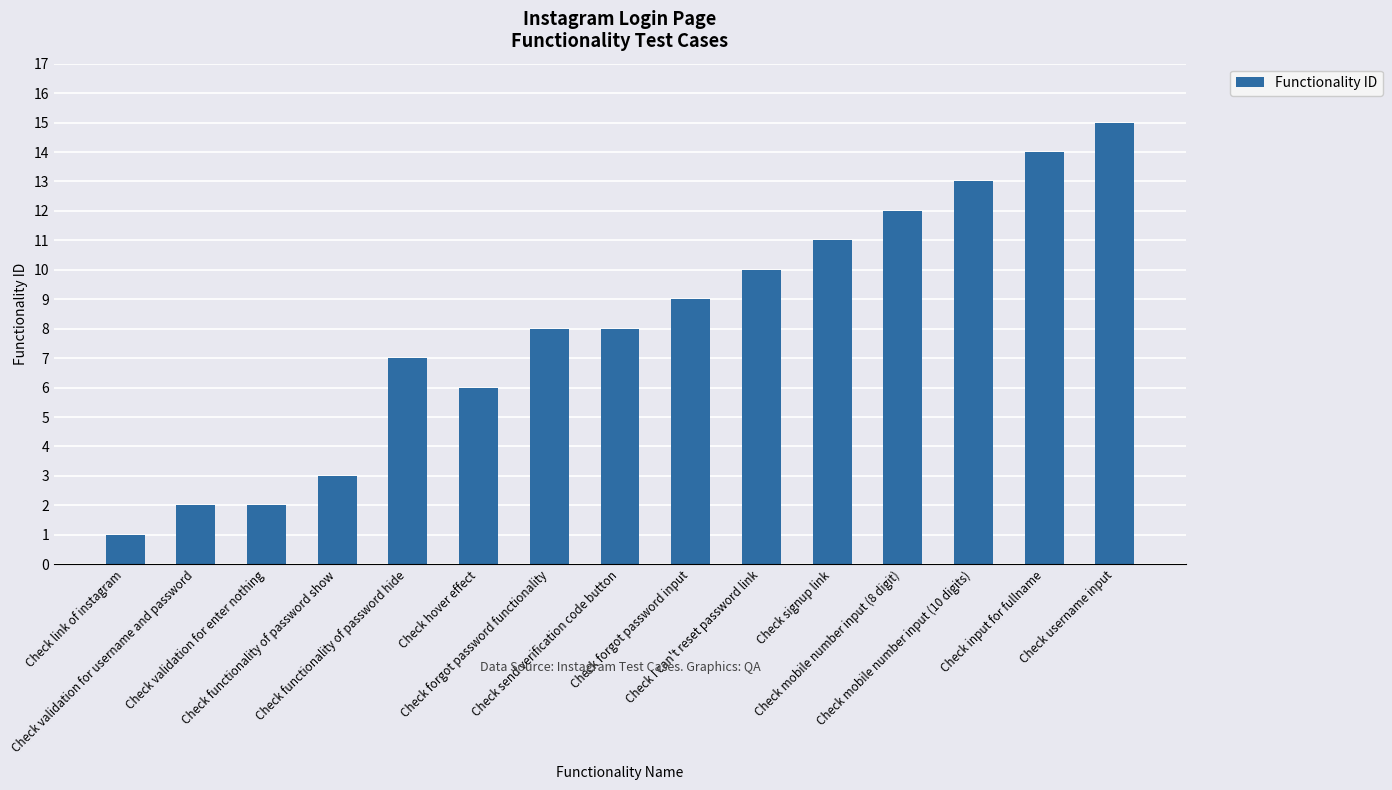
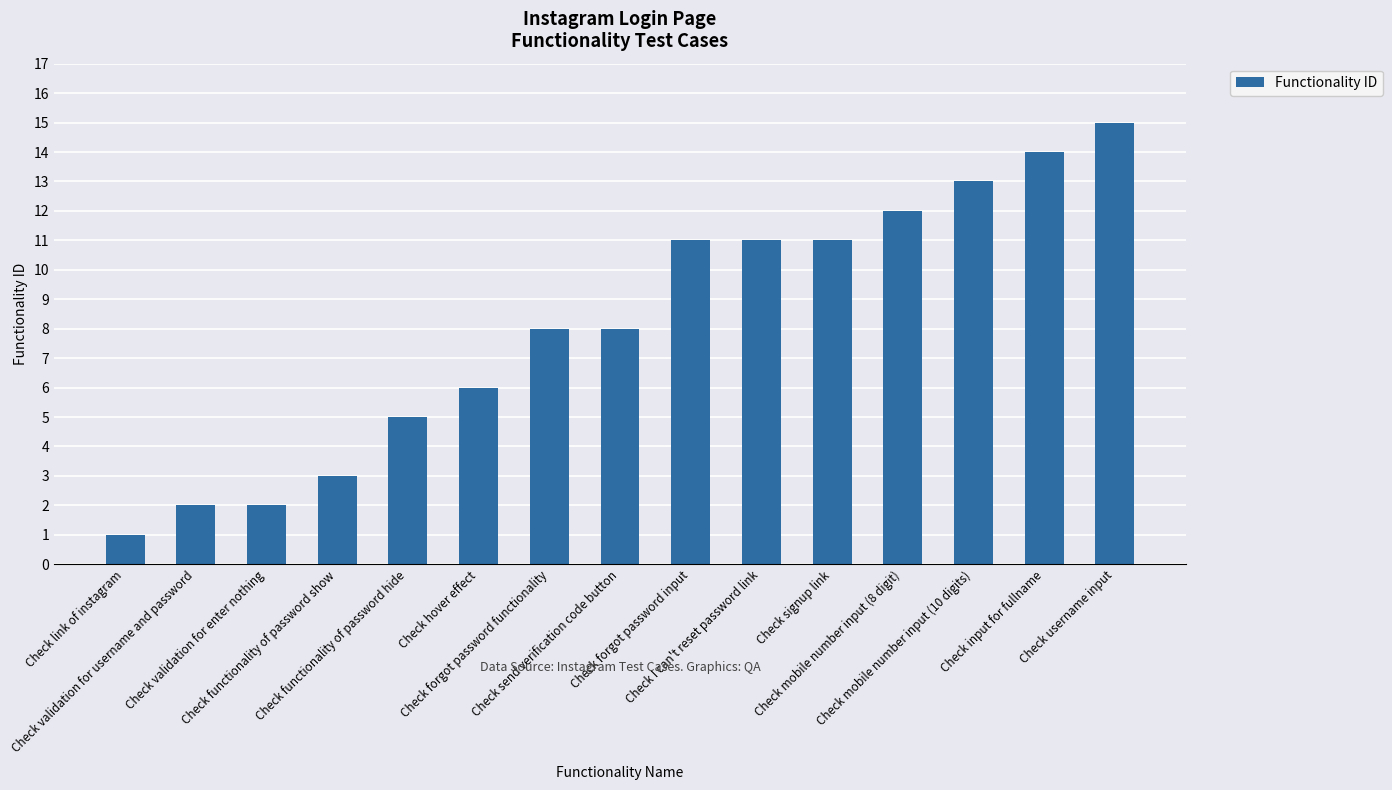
Check functionality of password hide: 7 -> 5
Check forgot password input: 9 -> 11
Check I can't reset password link: 10 -> 11
